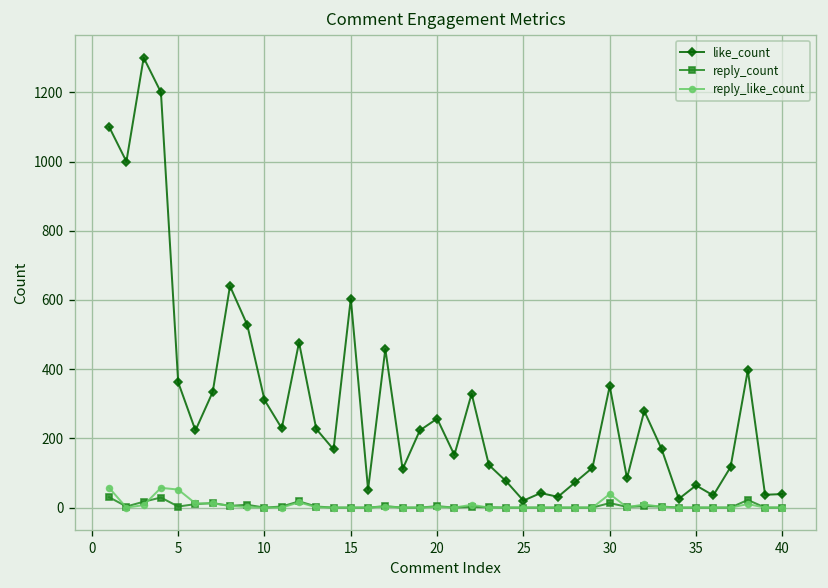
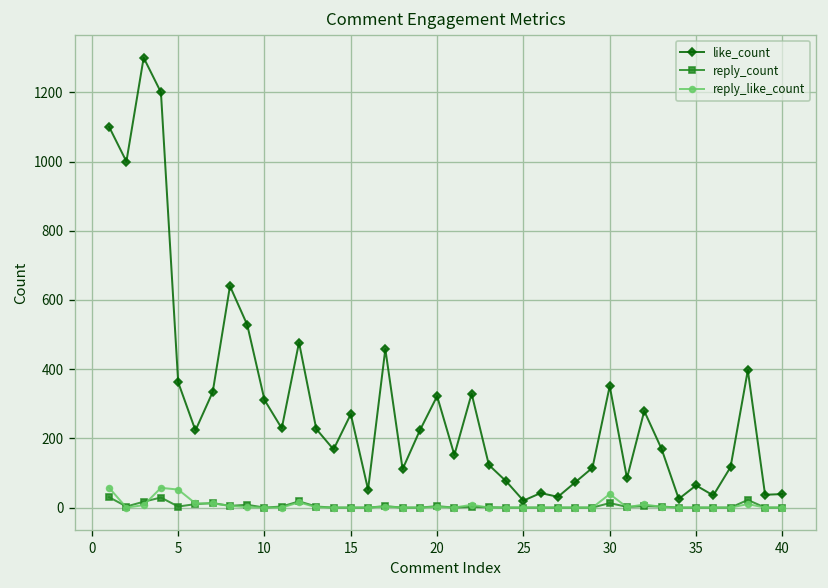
like_count, 15: 600 -> 270
like_count, 20: 260 -> 320
